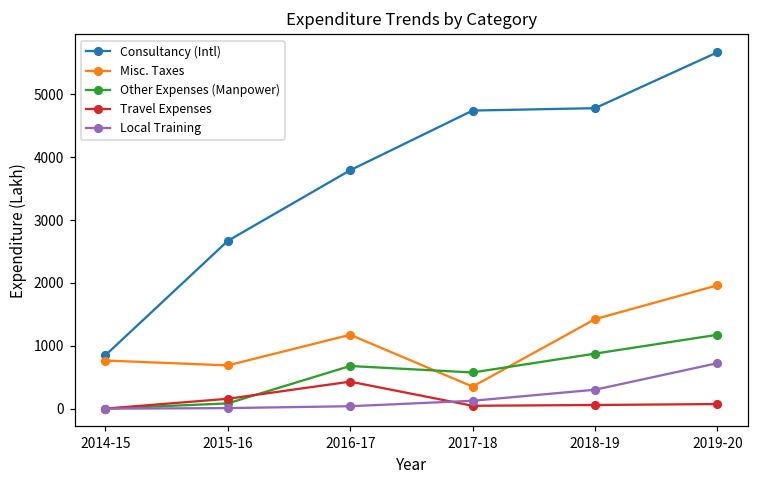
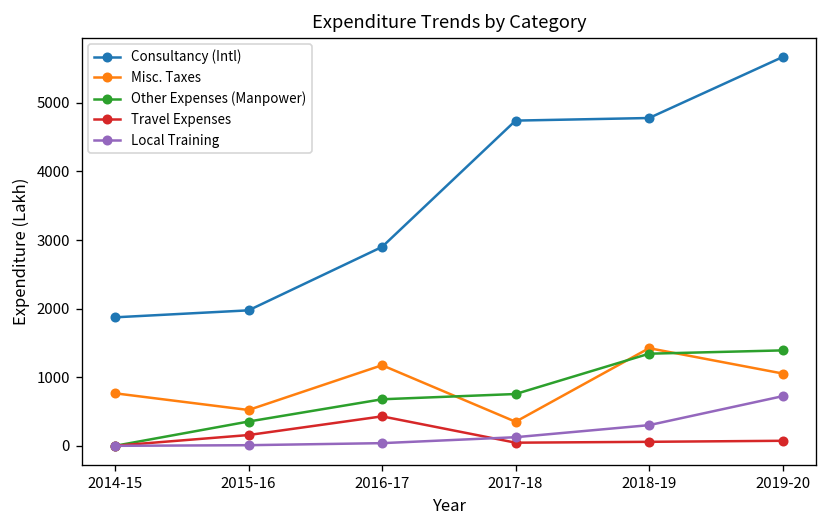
Consultancy (Intl), 2014-15: 800 -> 1900
Consultancy (Intl), 2015-16: 2700 -> 2000
Misc. Taxes, 2015-16: 700 -> 500
Other Expenses (Manpower), 2015-16: 100 -> 400
Consultancy (Intl), 2016-17: 3800 -> 2900
Other Expenses (Manpower), 2017-18: 600 -> 800
Other Expenses (Manpower), 2018-19: 900 -> 1300
Misc. Taxes, 2019-20: 2000 -> 1100
Other Expenses (Manpower), 2019-20: 1200 -> 1400
